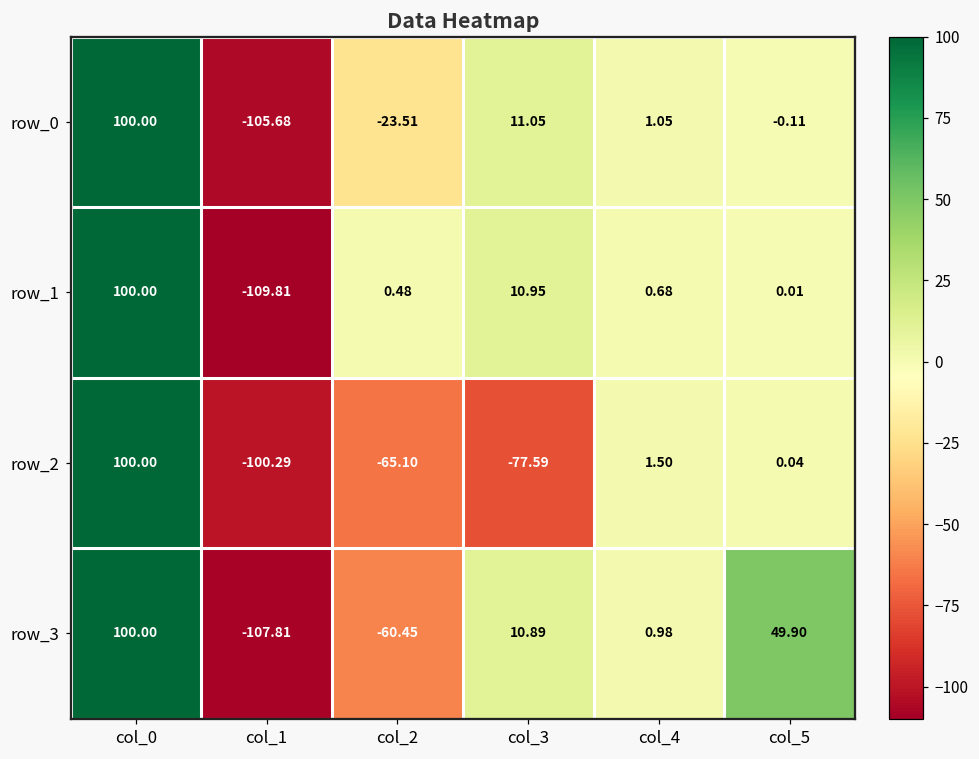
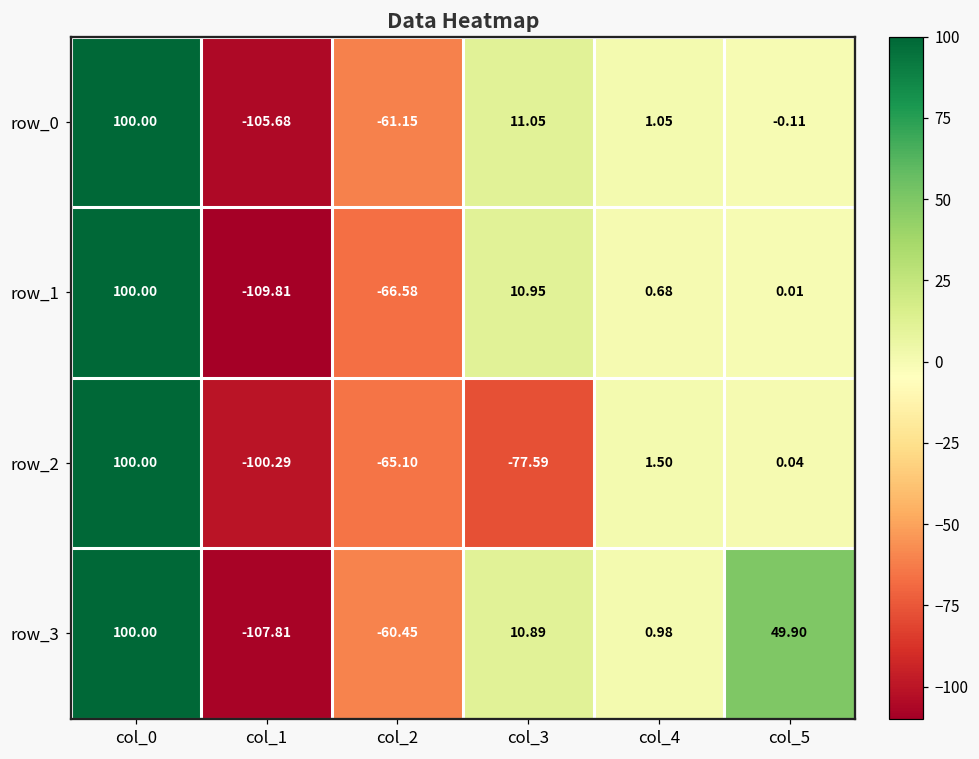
row_0, col_2: -23.51 -> -61.15
row_1, col_2: 0.48 -> -66.58
